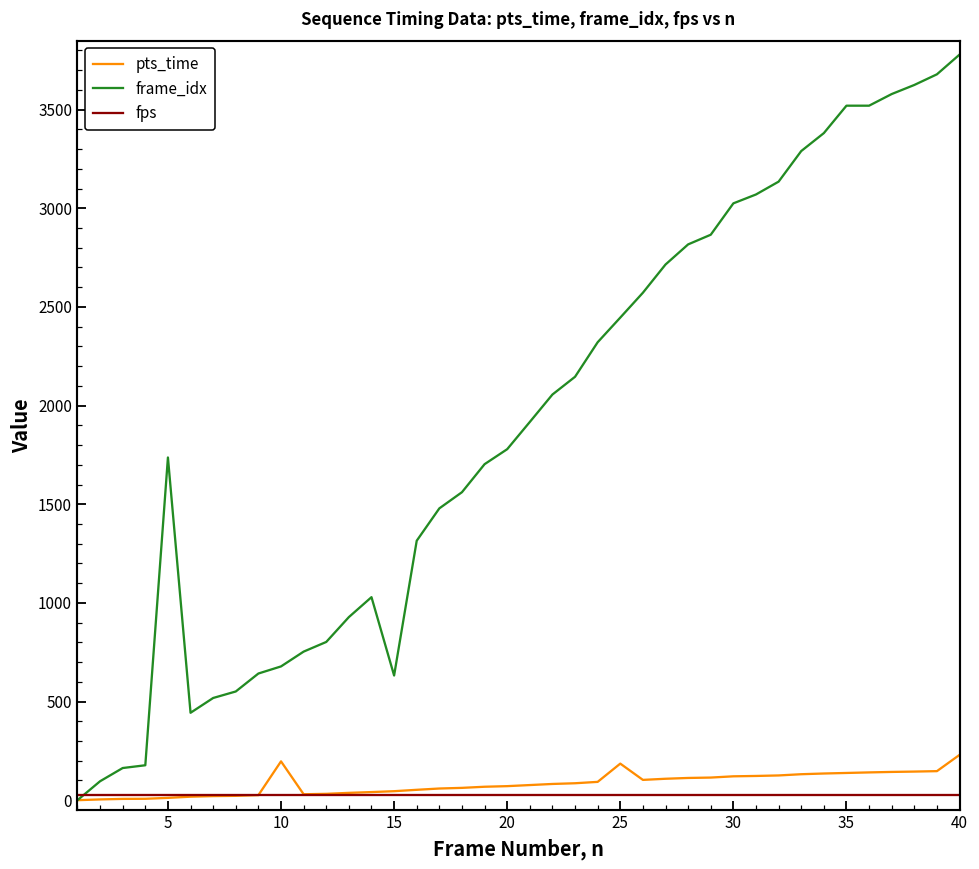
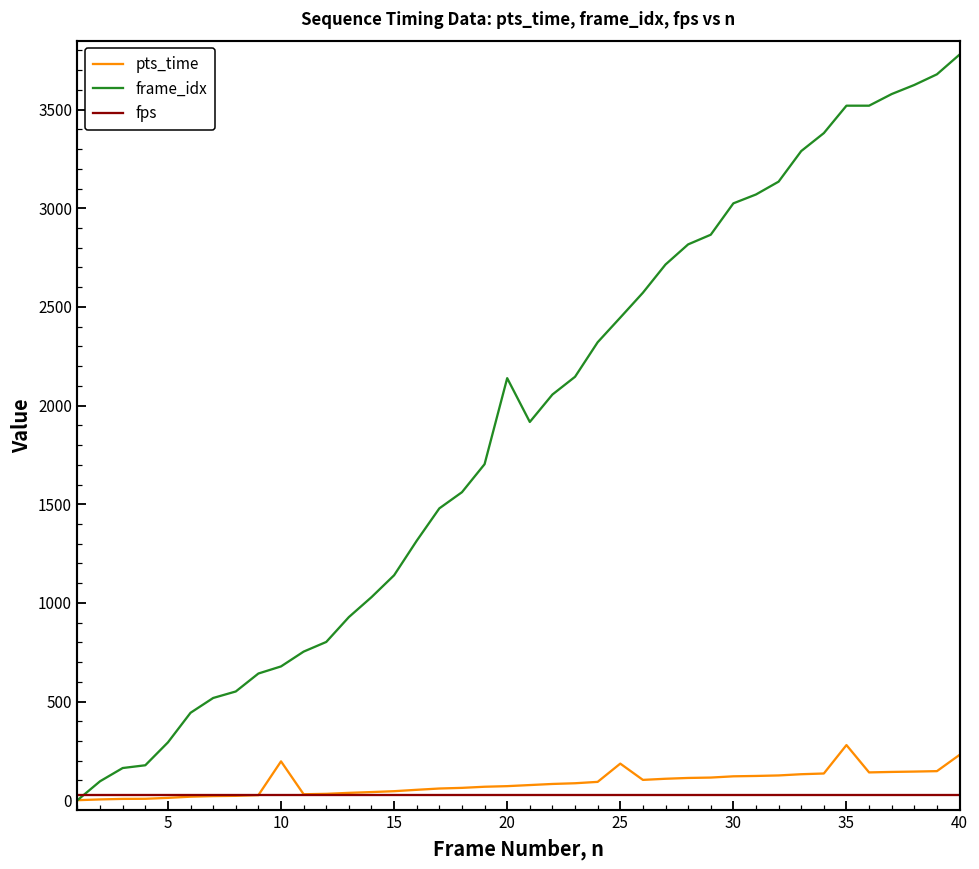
frame_idx, 5: 1740 -> 290
frame_idx, 15: 630 -> 1140
frame_idx, 20: 1780 -> 2140
pts_time, 35: 140 -> 280
